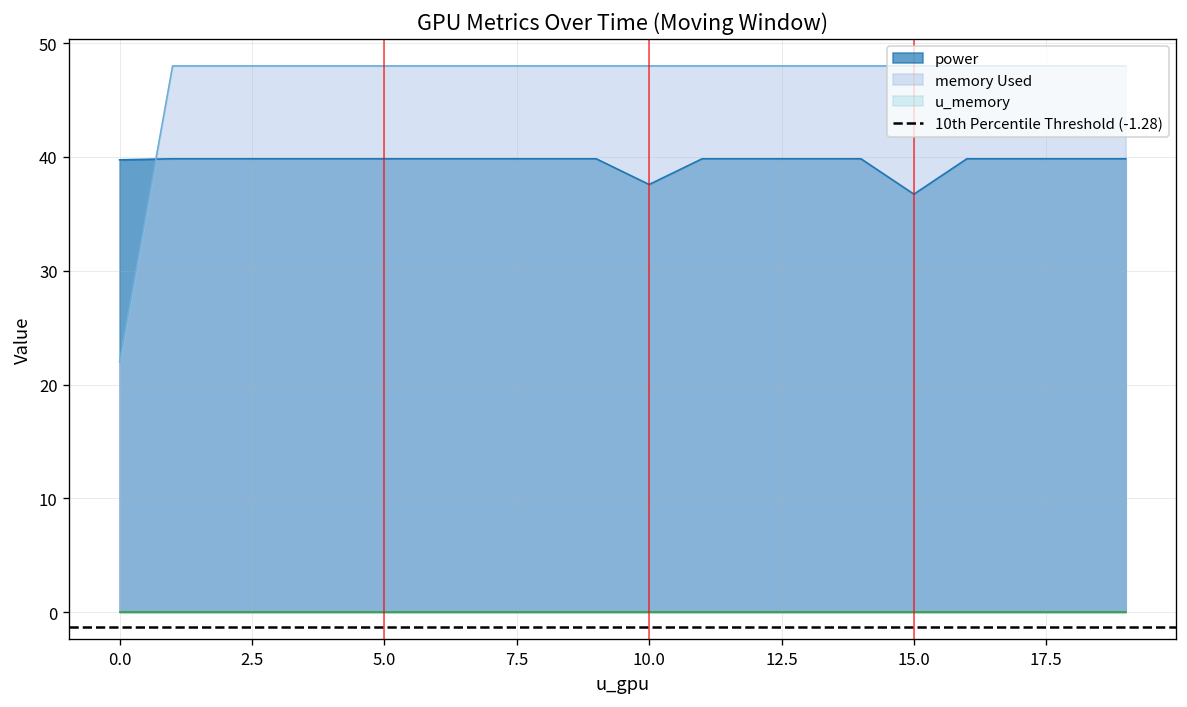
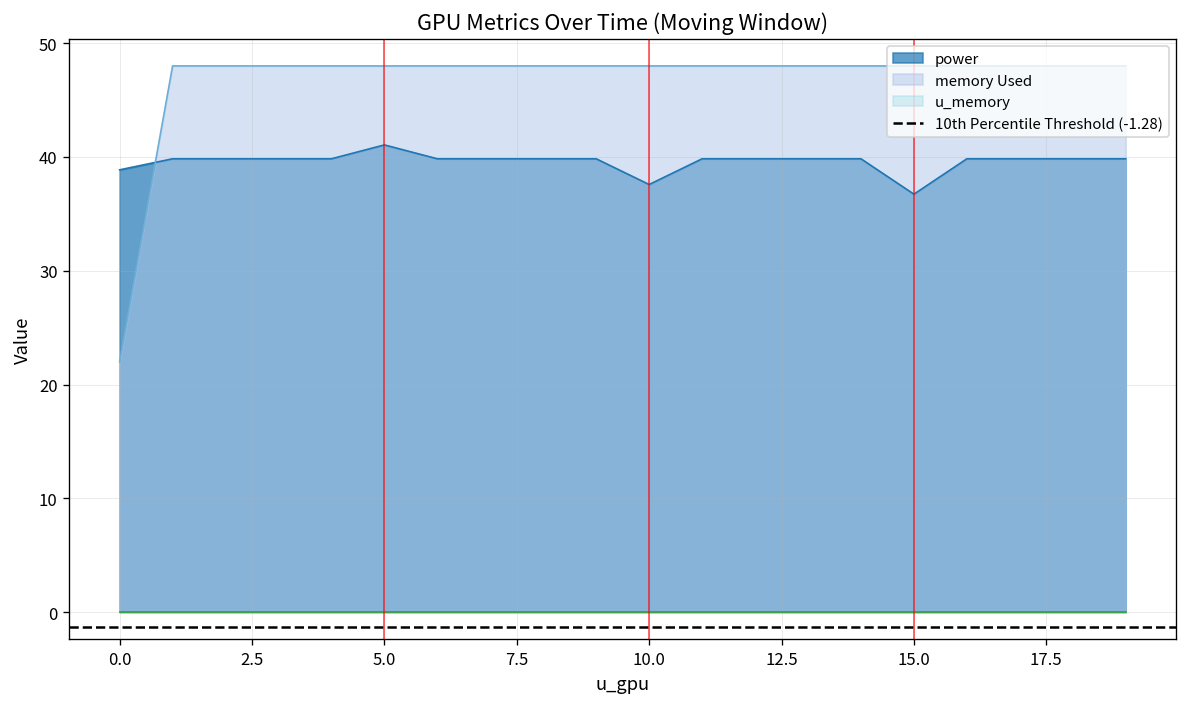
power, 0.0: 40 -> 39
power, 5.0: 40 -> 41
